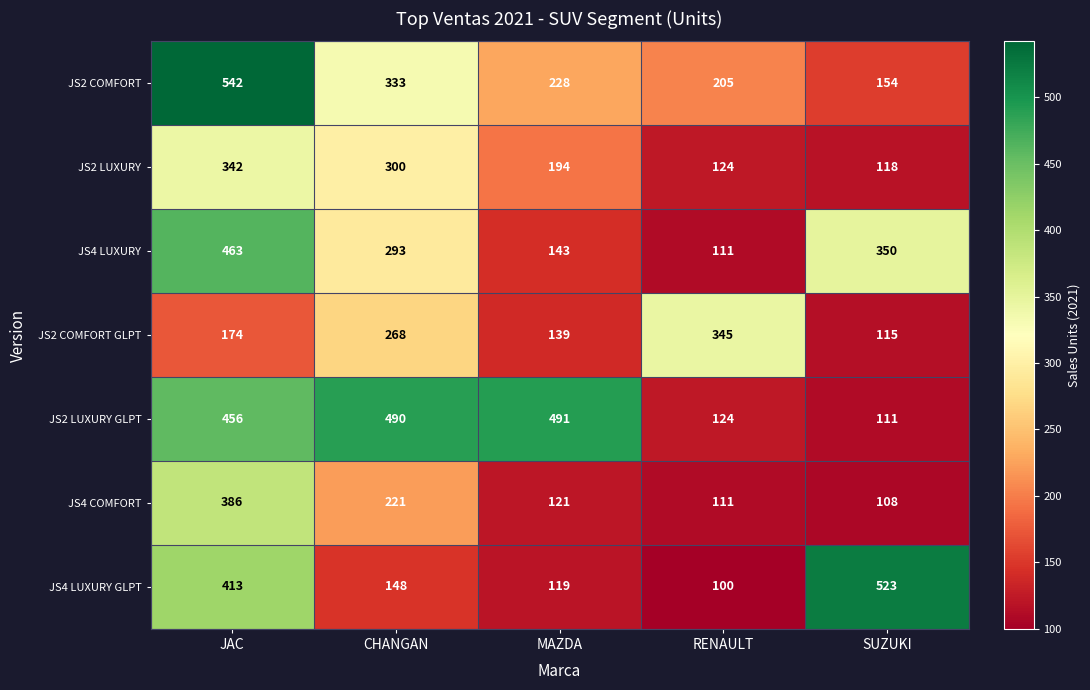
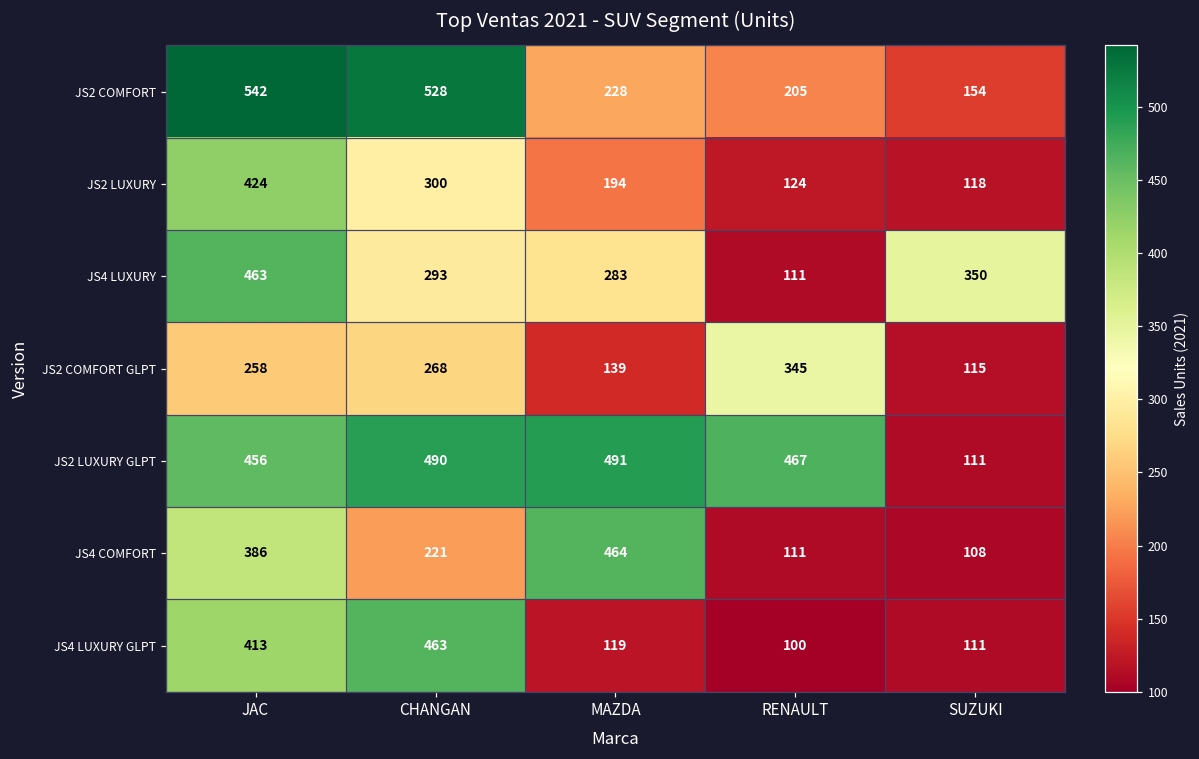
JS2 COMFORT, CHANGAN: 333 -> 528
JS2 LUXURY, JAC: 342 -> 424
JS4 LUXURY, MAZDA: 143 -> 283
JS2 COMFORT GLPT, JAC: 174 -> 258
JS2 LUXURY GLPT, RENAULT: 124 -> 467
JS4 COMFORT, MAZDA: 121 -> 464
JS4 LUXURY GLPT, CHANGAN: 148 -> 463
JS4 LUXURY GLPT, SUZUKI: 523 -> 111
